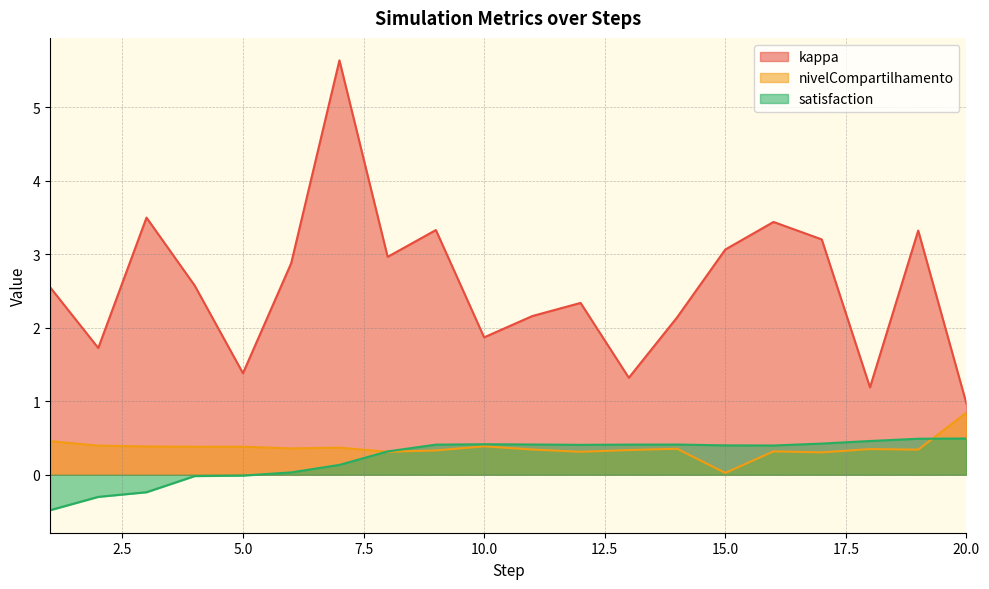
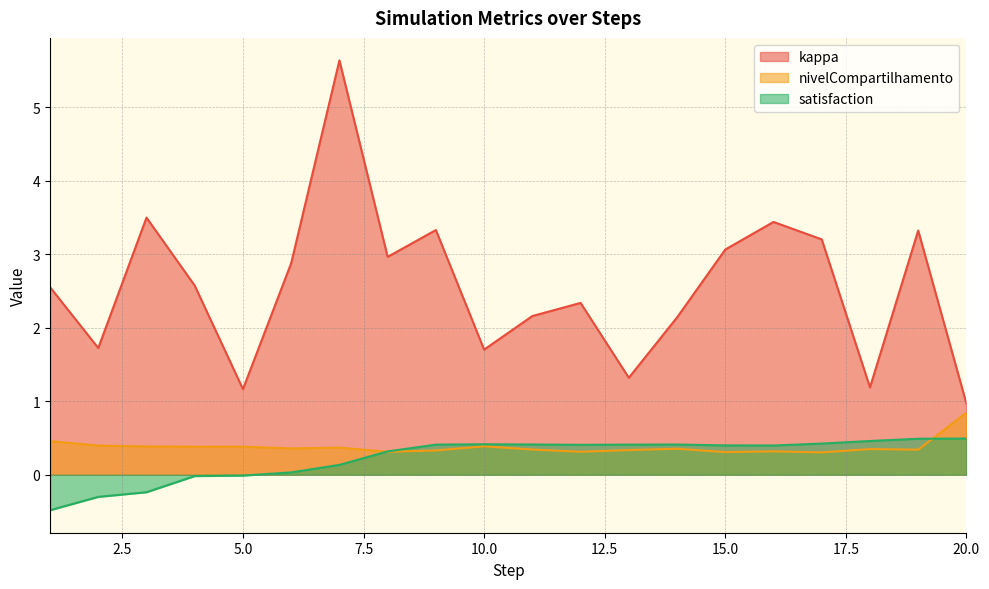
kappa, 5.0: 1.4 -> 1.2
kappa, 10.0: 1.9 -> 1.7
nivelCompartilhamento, 15.0: 0.0 -> 0.3
